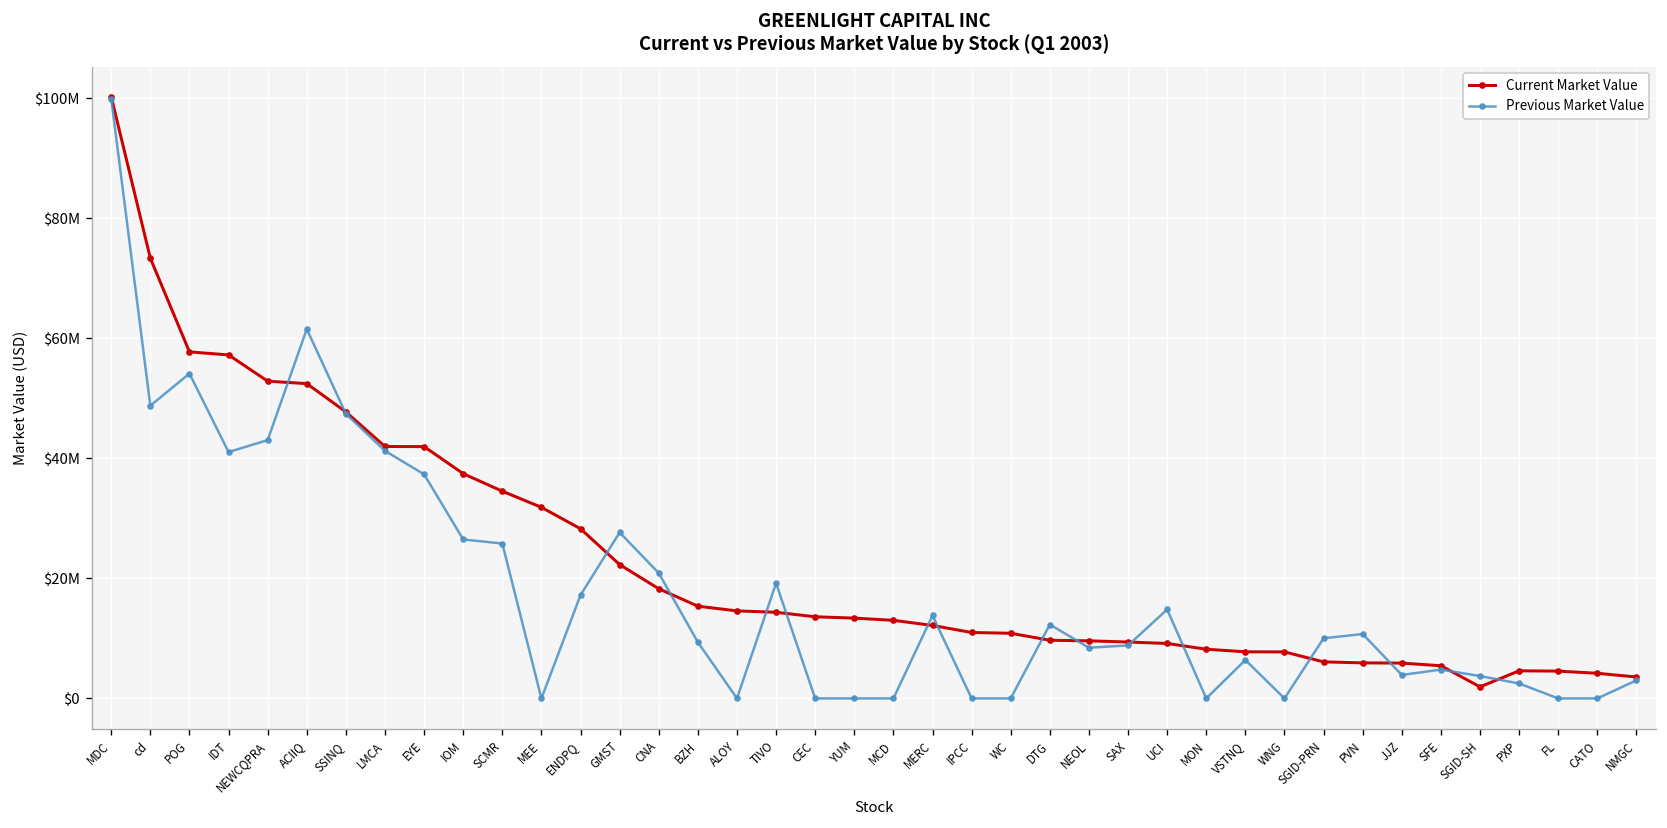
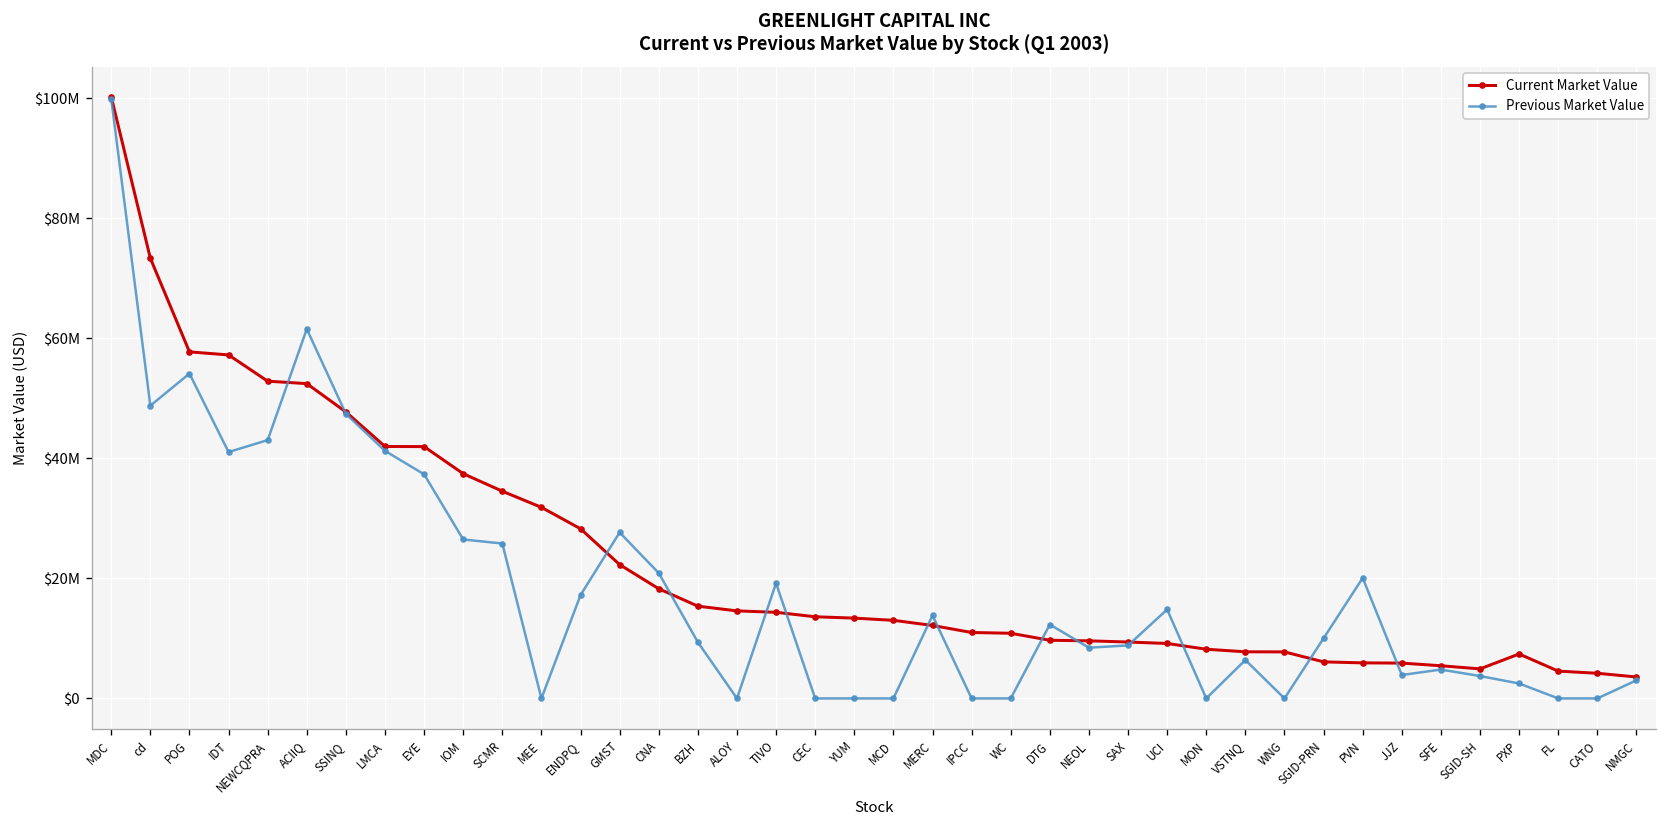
Previous Market Value, PVN: $11000000 -> $20000000
Current Market Value, SGID-SH: $2000000 -> $5000000
Current Market Value, PXP: $5000000 -> $7000000
